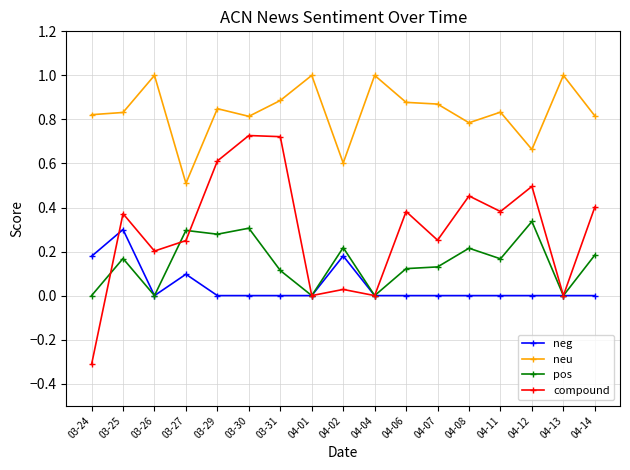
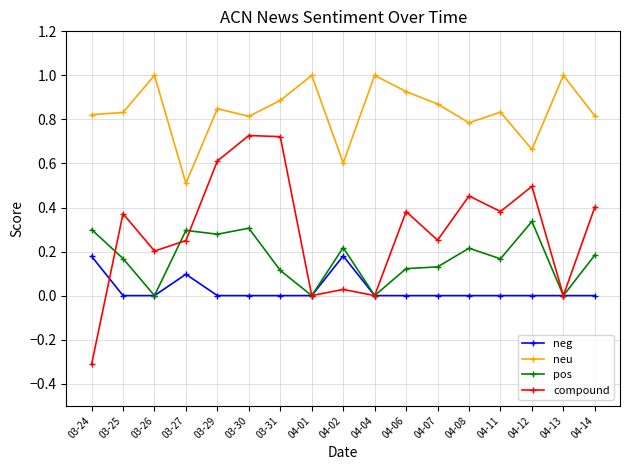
pos, 03-24: 0.0 -> 0.3
neg, 03-25: 0.3 -> 0.0
neu, 04-06: 0.88 -> 0.93
